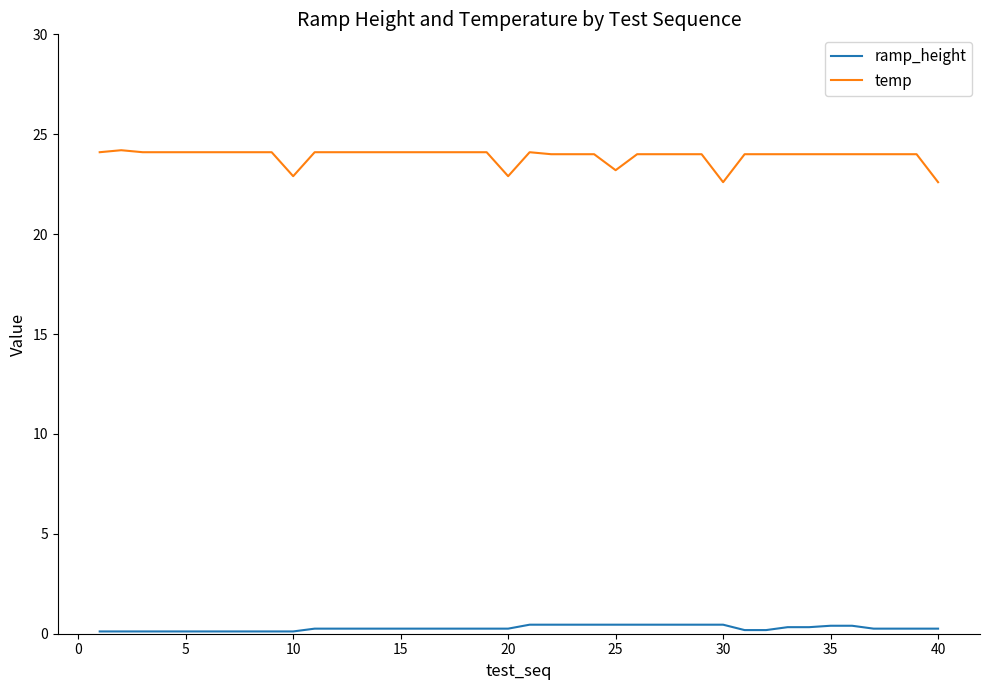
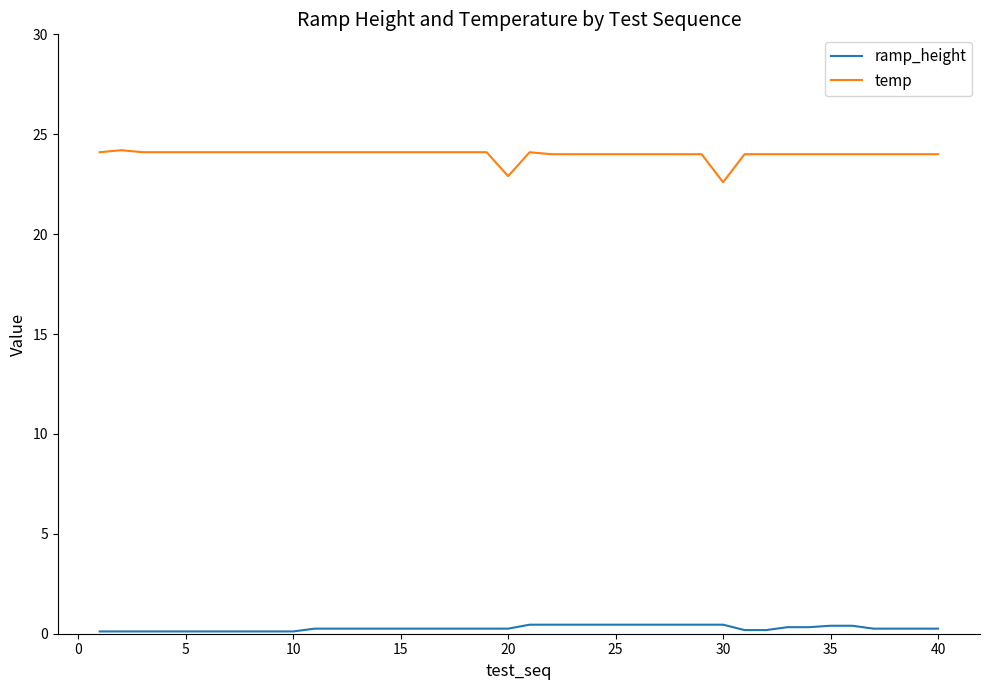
temp, 10: 22.9 -> 24.1
temp, 25: 23.2 -> 24.0
temp, 40: 22.6 -> 24.0
